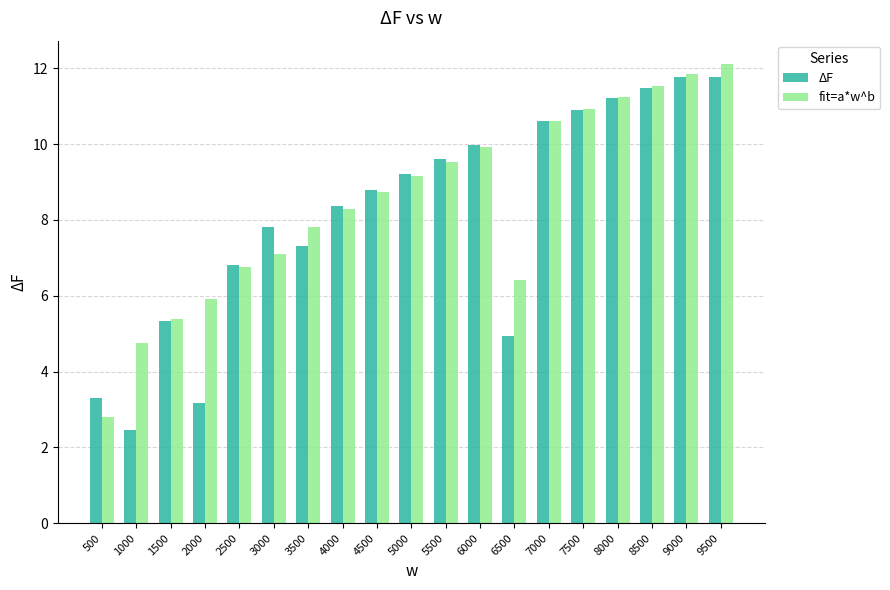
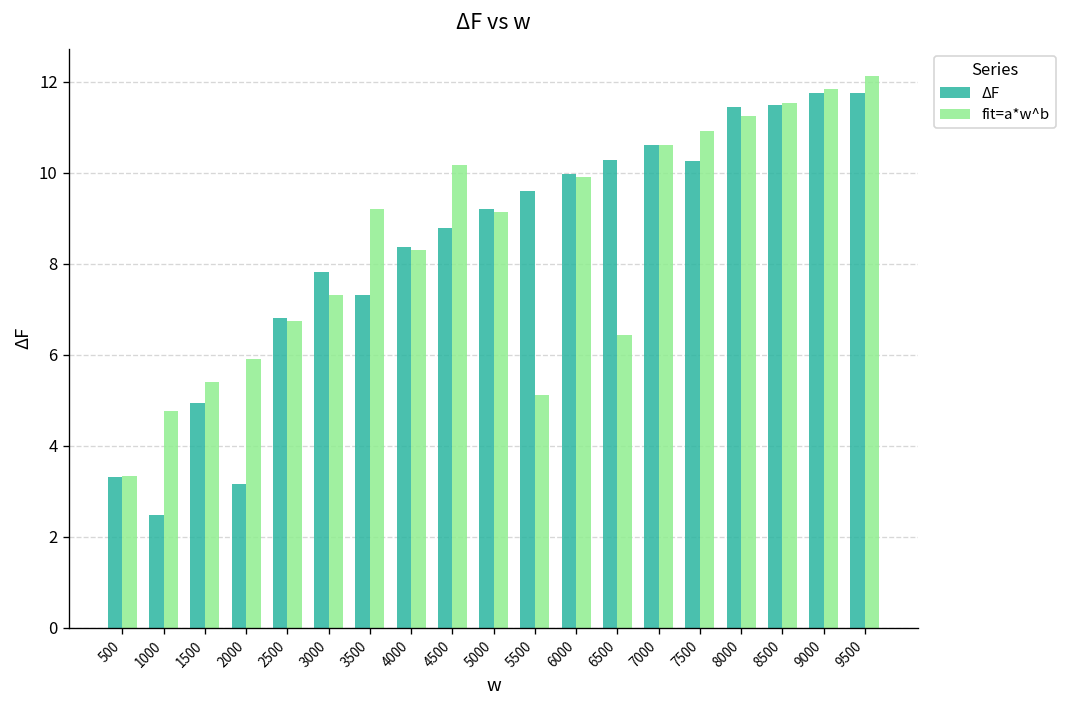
fit=a*w^b, 500: 2.8 -> 3.3
ΔF, 1500: 5.3 -> 4.9
fit=a*w^b, 3000: 7.1 -> 7.3
fit=a*w^b, 3500: 7.8 -> 9.2
fit=a*w^b, 4500: 8.7 -> 10.2
fit=a*w^b, 5500: 9.5 -> 5.1
ΔF, 6500: 4.9 -> 10.3
ΔF, 7500: 10.9 -> 10.3
ΔF, 8000: 11.2 -> 11.5
